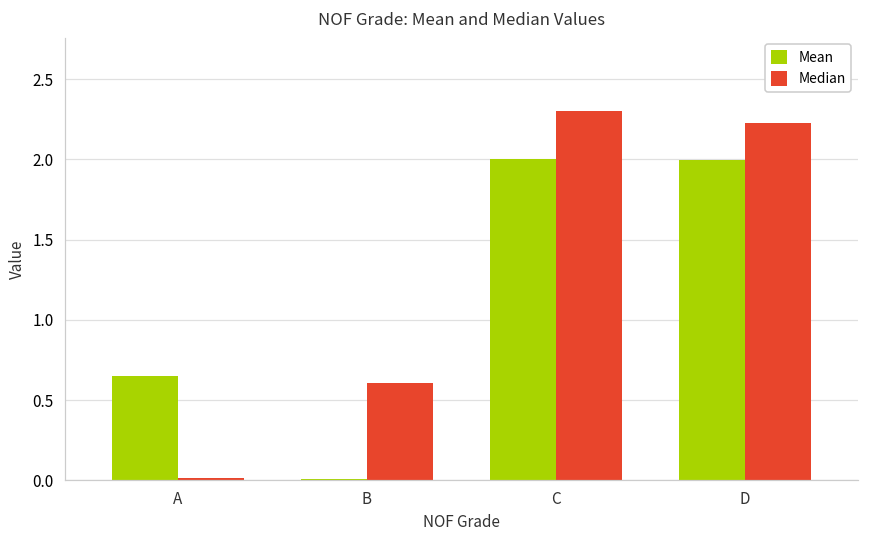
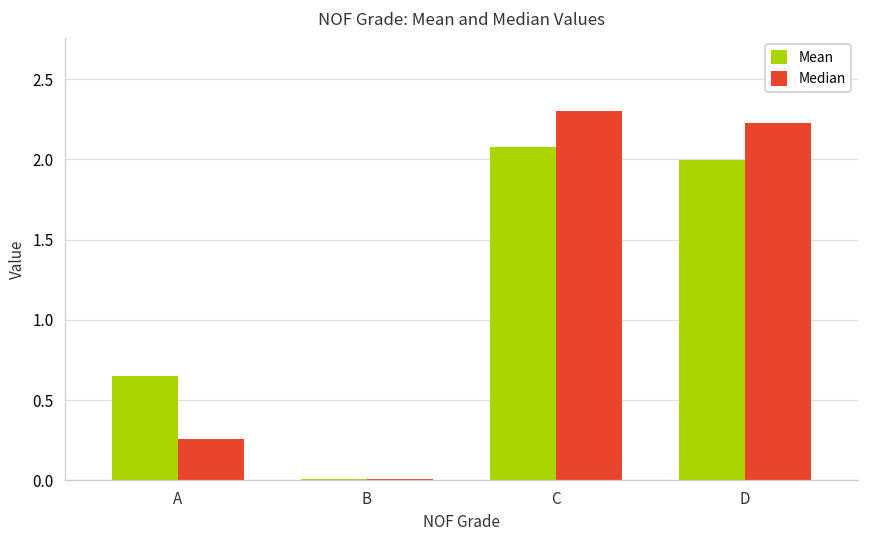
Median, A: 0.01 -> 0.26
Median, B: 0.61 -> 0.01
Mean, C: 2.00 -> 2.08
